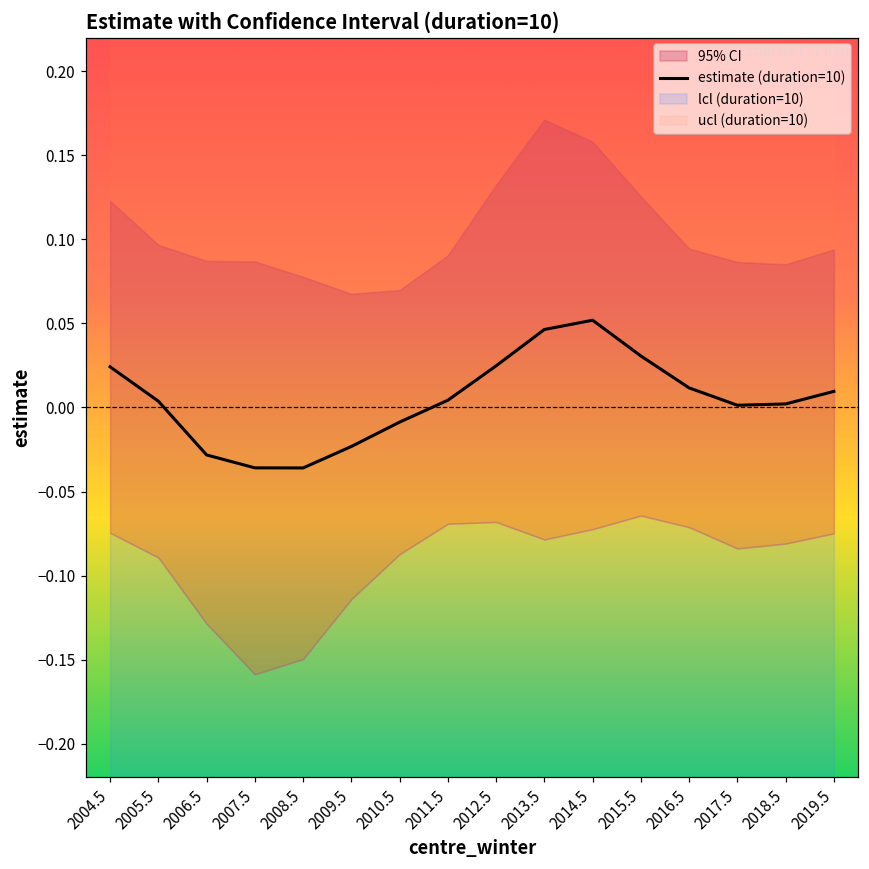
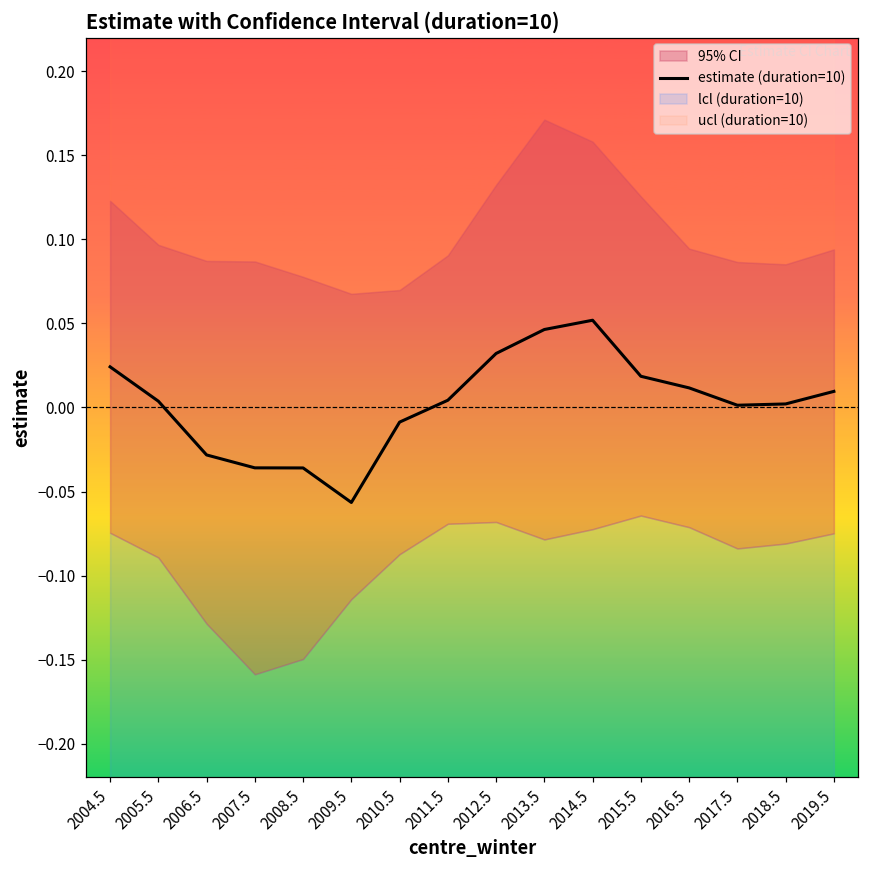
estimate (duration=10), 2009.5: -0.023 -> -0.057
estimate (duration=10), 2012.5: 0.025 -> 0.032
estimate (duration=10), 2015.5: 0.031 -> 0.019
